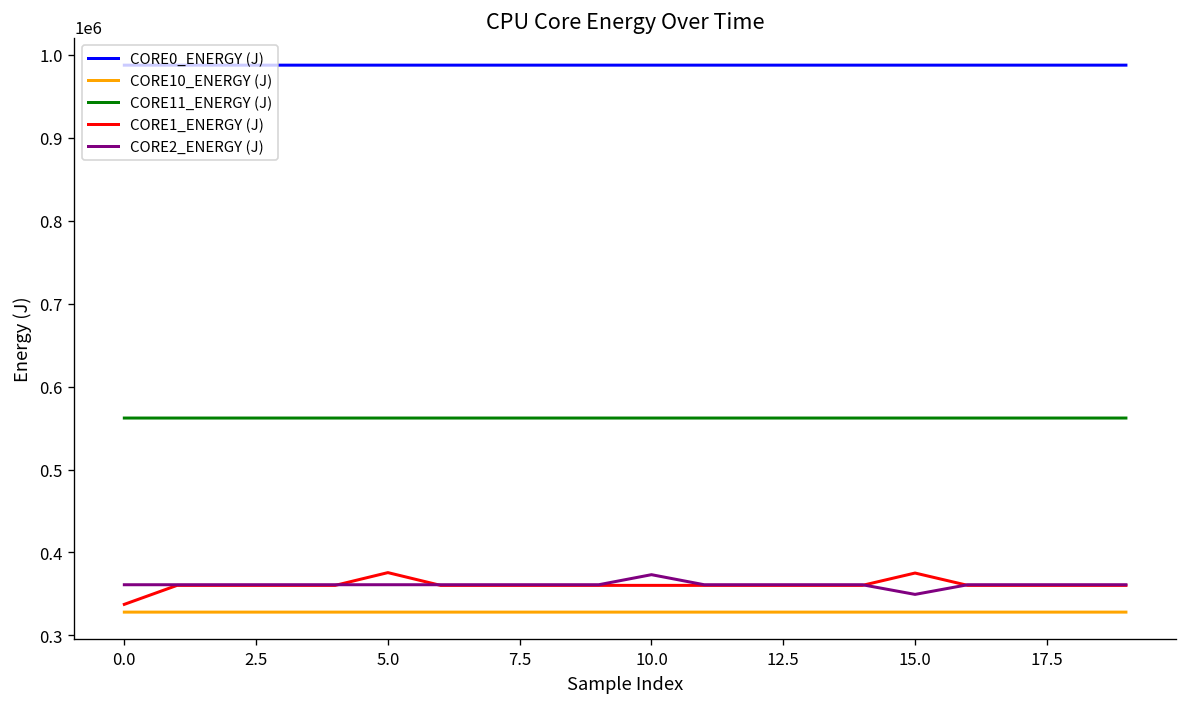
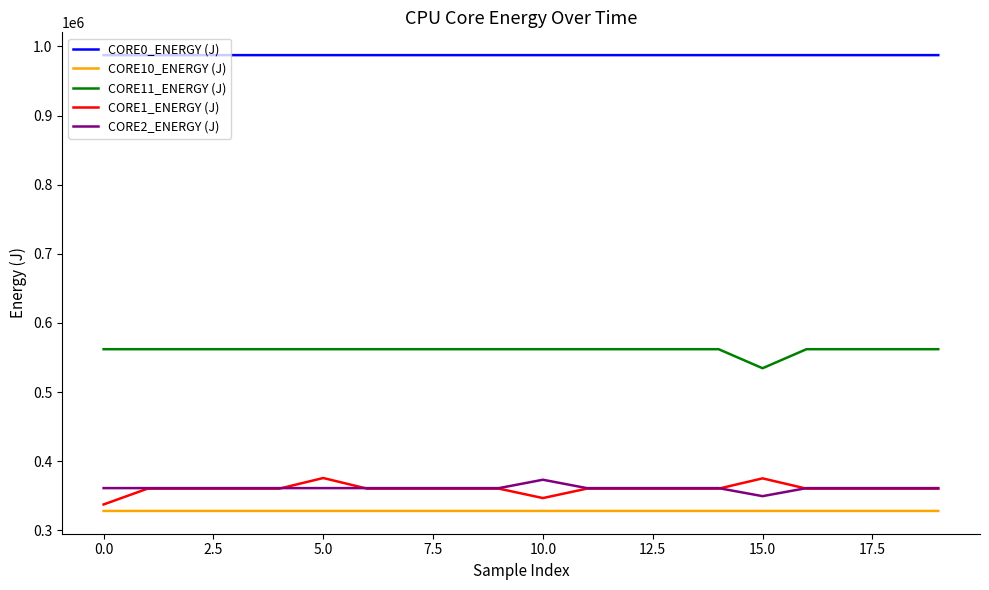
CORE1_ENERGY (J), 10.0: 360000 -> 350000
CORE11_ENERGY (J), 15.0: 560000 -> 530000
